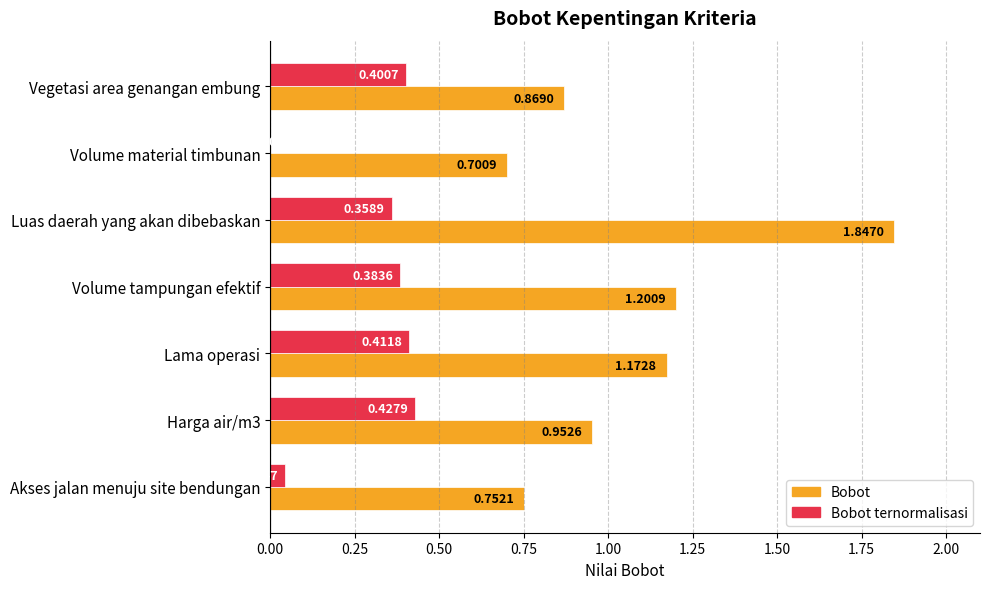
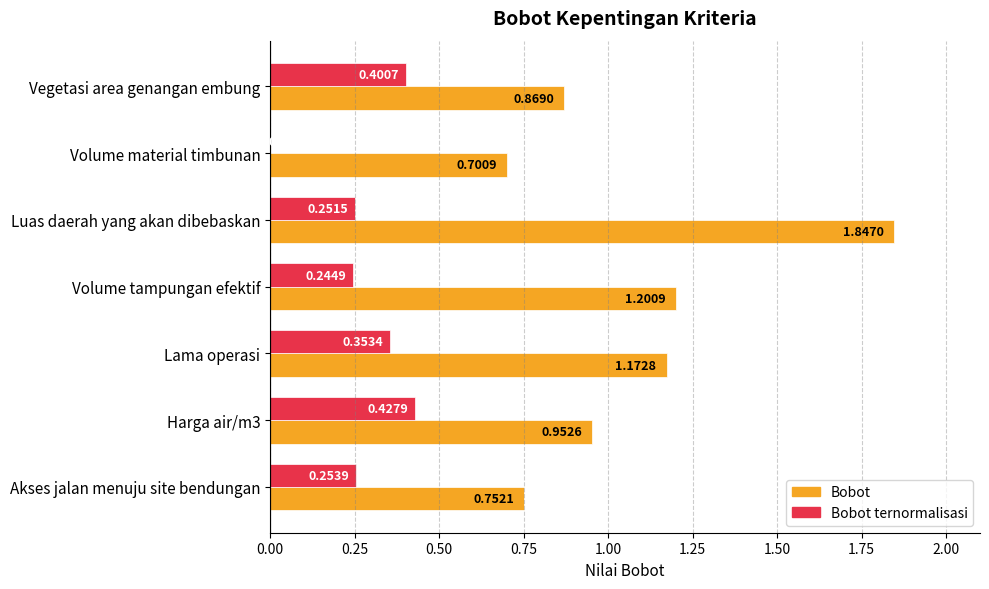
Bobot ternormalisasi, Luas daerah yang akan dibebaskan: 0.3589 -> 0.2515
Bobot ternormalisasi, Volume tampungan efektif: 0.3836 -> 0.2449
Bobot ternormalisasi, Lama operasi: 0.4118 -> 0.3534
Bobot ternormalisasi, Akses jalan menuju site bendungan: 0.04 -> 0.25
